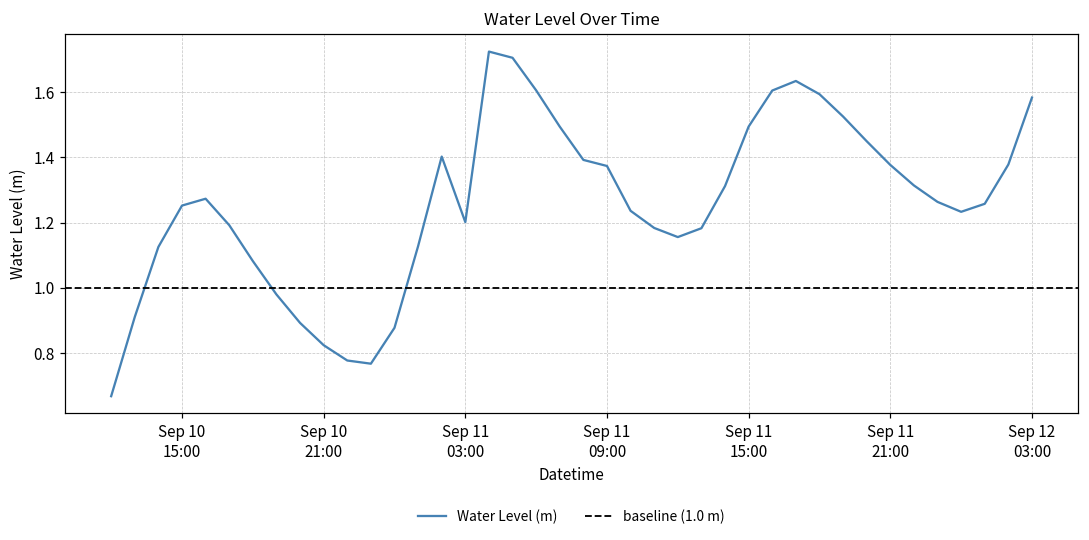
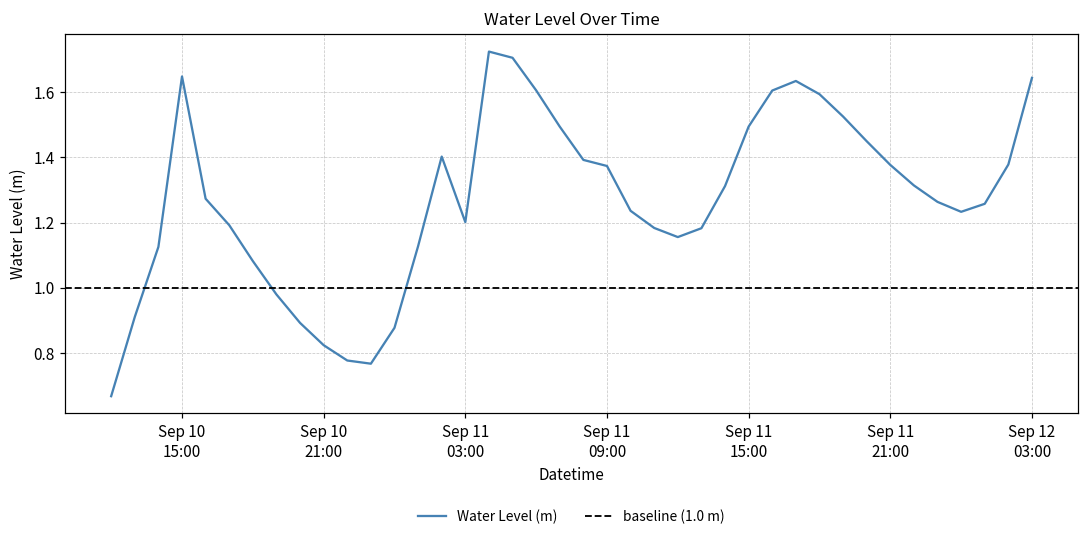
Sep 10 15:00: 1.25 -> 1.65
Sep 12 03:00: 1.58 -> 1.64
